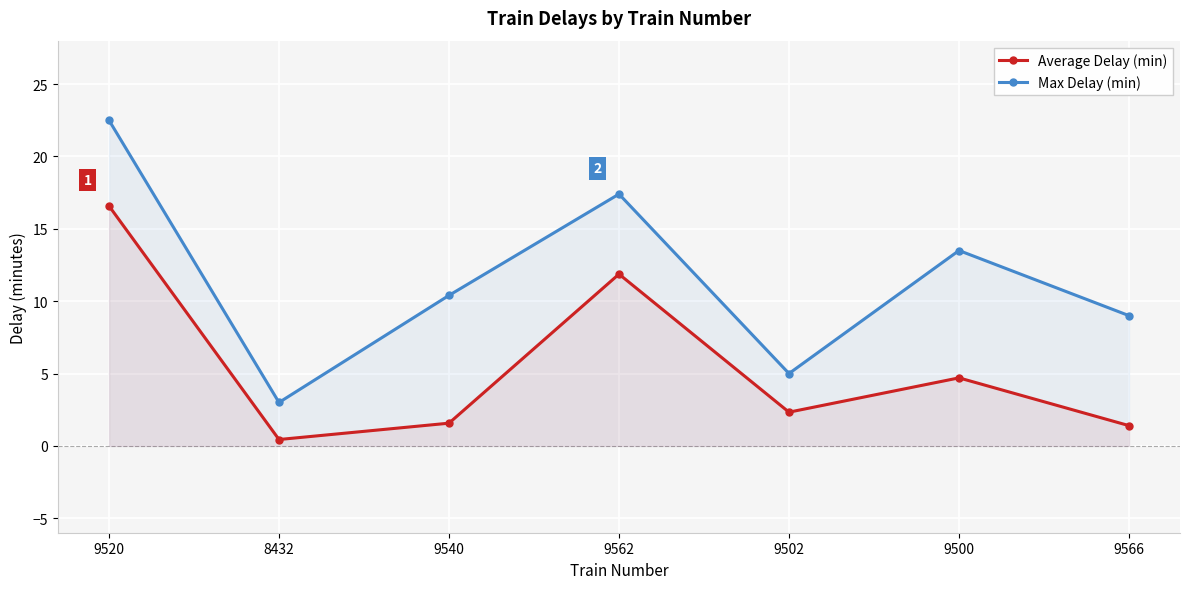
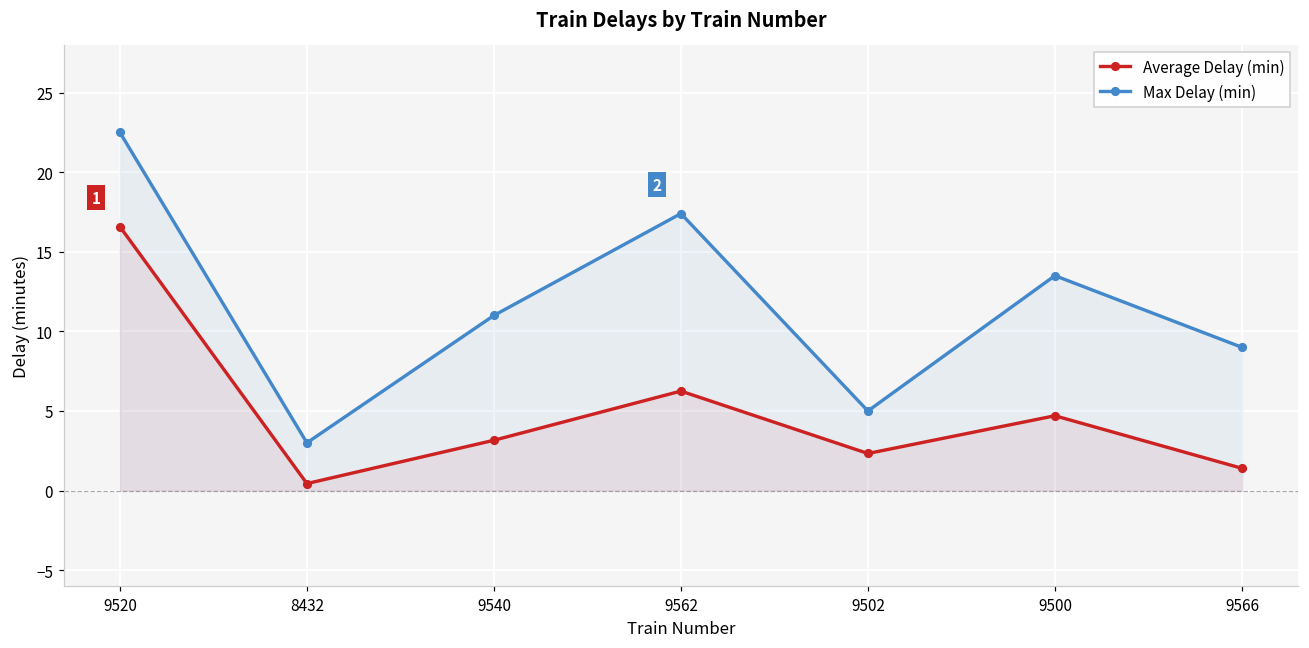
Average Delay (min), 9540: 1.6 -> 3.2
Max Delay (min), 9540: 10.4 -> 11.0
Average Delay (min), 9562: 11.9 -> 6.3
